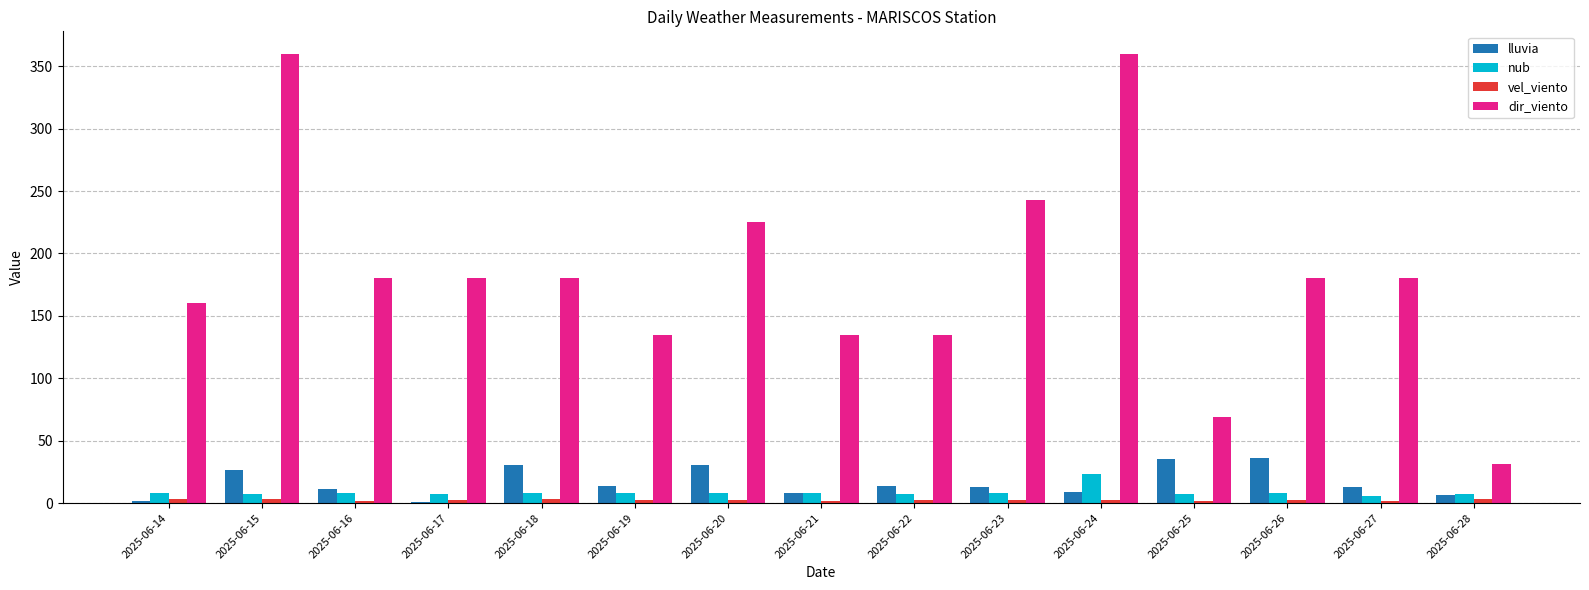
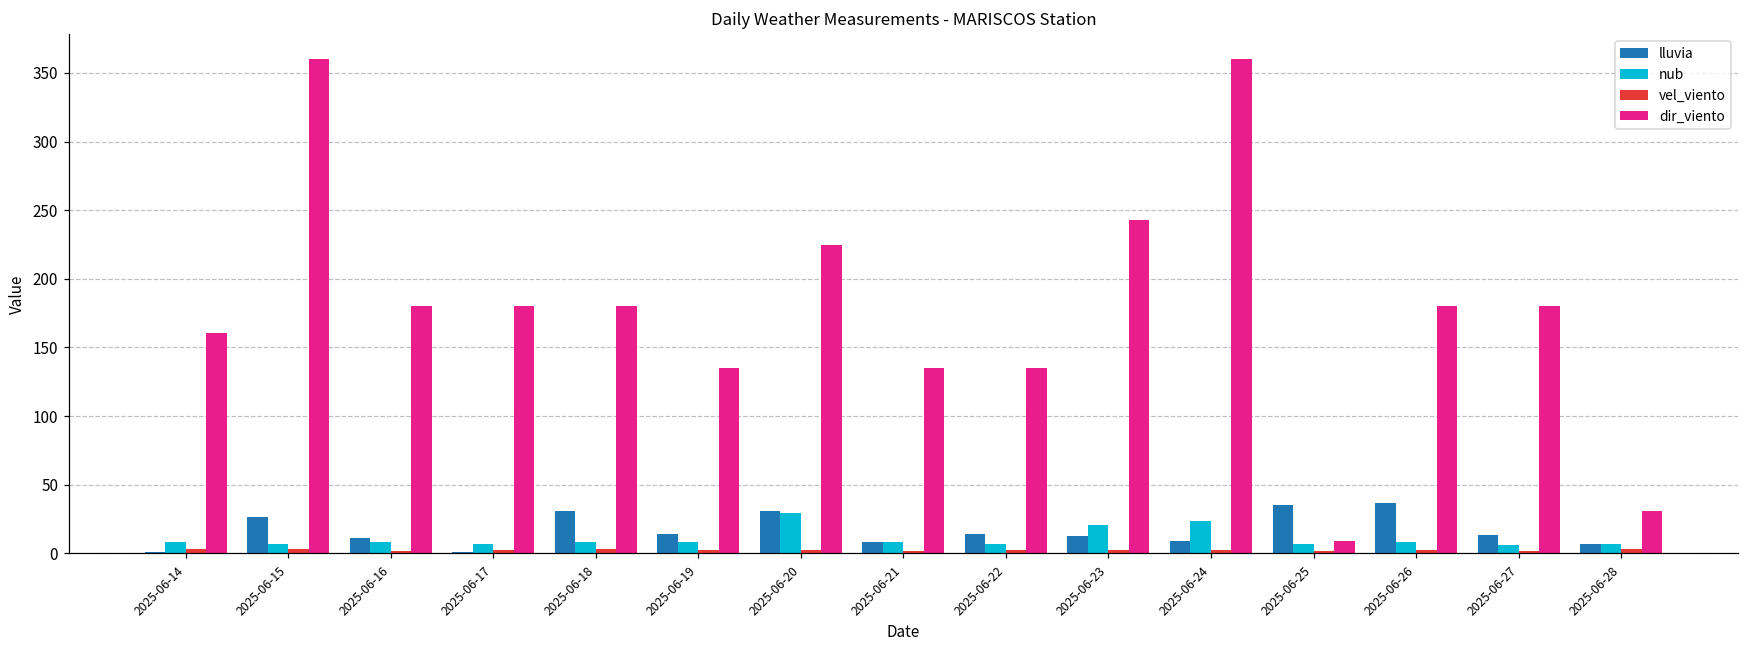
nub, 2025-06-20: 8 -> 29
nub, 2025-06-23: 8 -> 21
dir_viento, 2025-06-25: 69 -> 9
